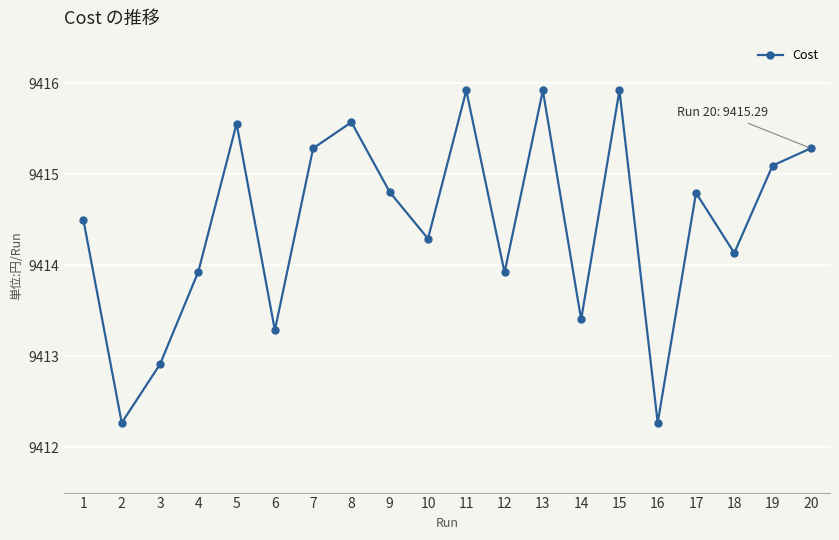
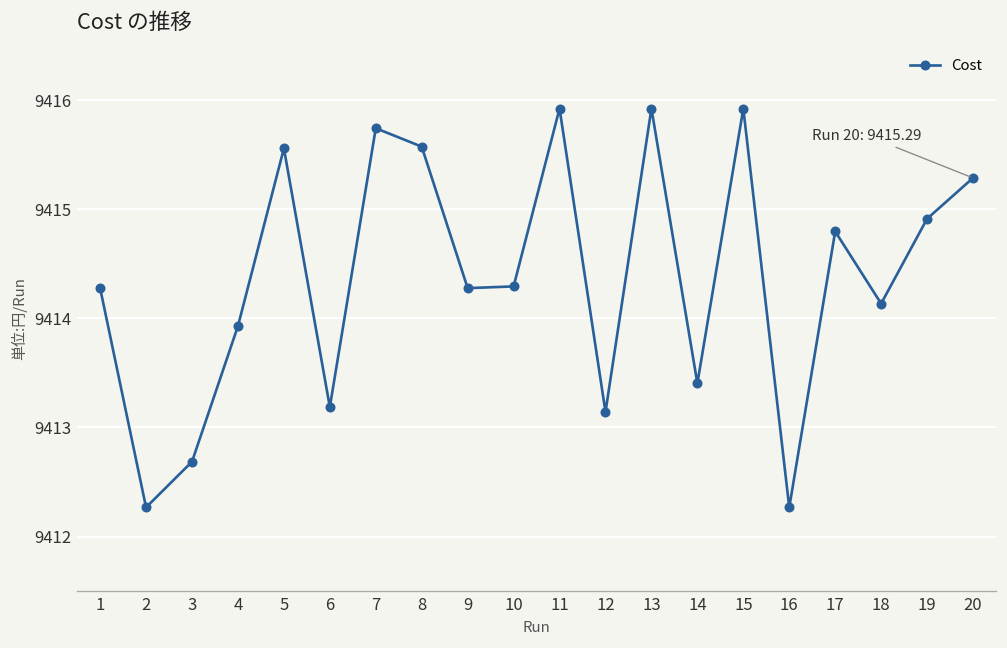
1: 9414.5 -> 9414.3
3: 9412.9 -> 9412.7
6: 9413.3 -> 9413.2
7: 9415.3 -> 9415.7
9: 9414.8 -> 9414.3
12: 9413.9 -> 9413.1
19: 9415.1 -> 9414.9
